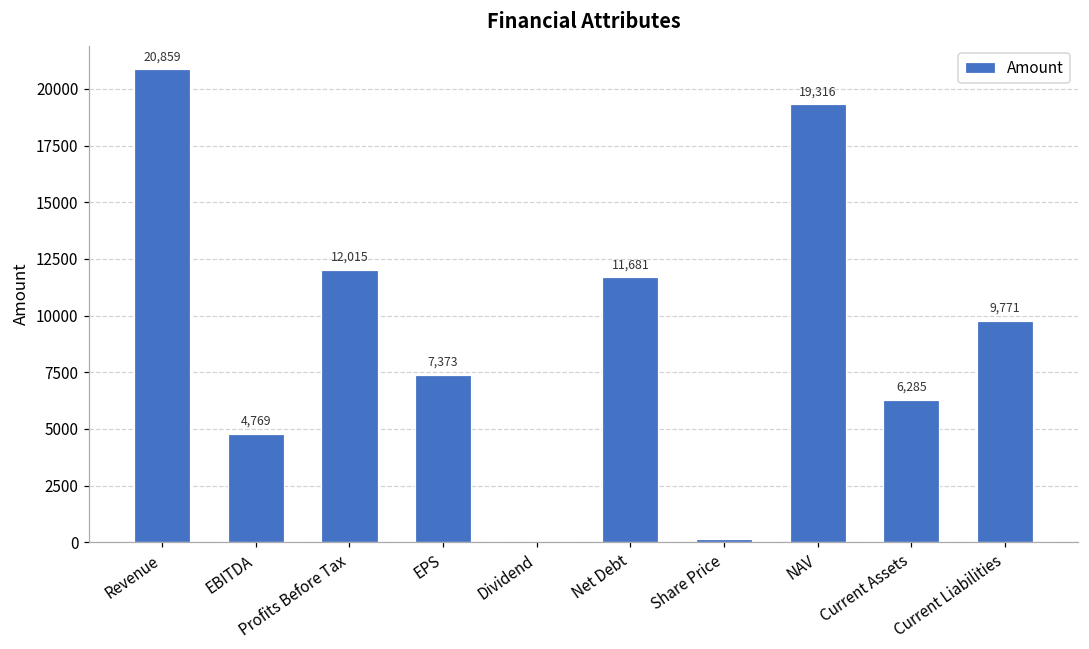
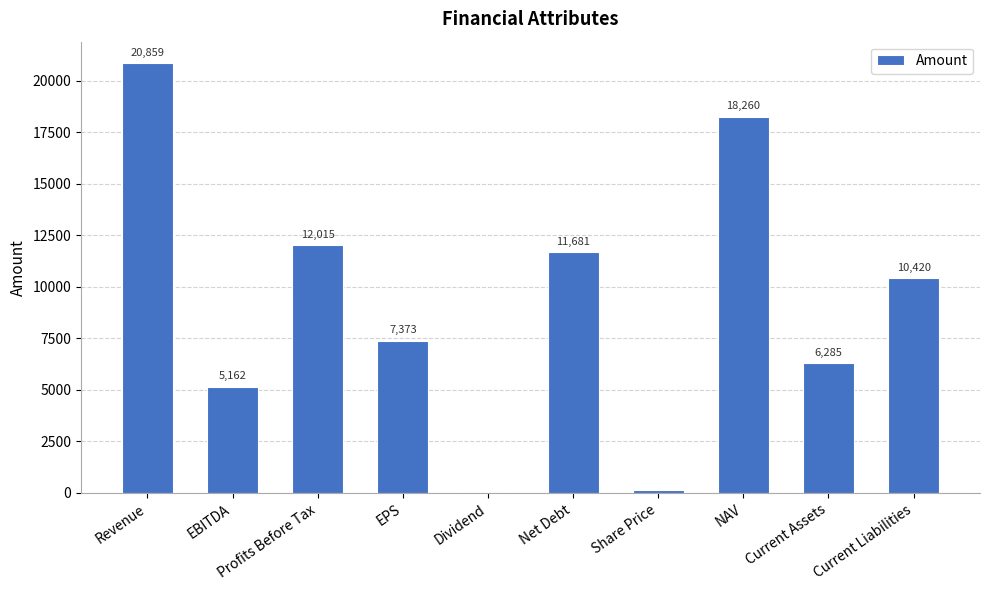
EBITDA: 4,769 -> 5,162
NAV: 19,316 -> 18,260
Current Liabilities: 9,771 -> 10,420
